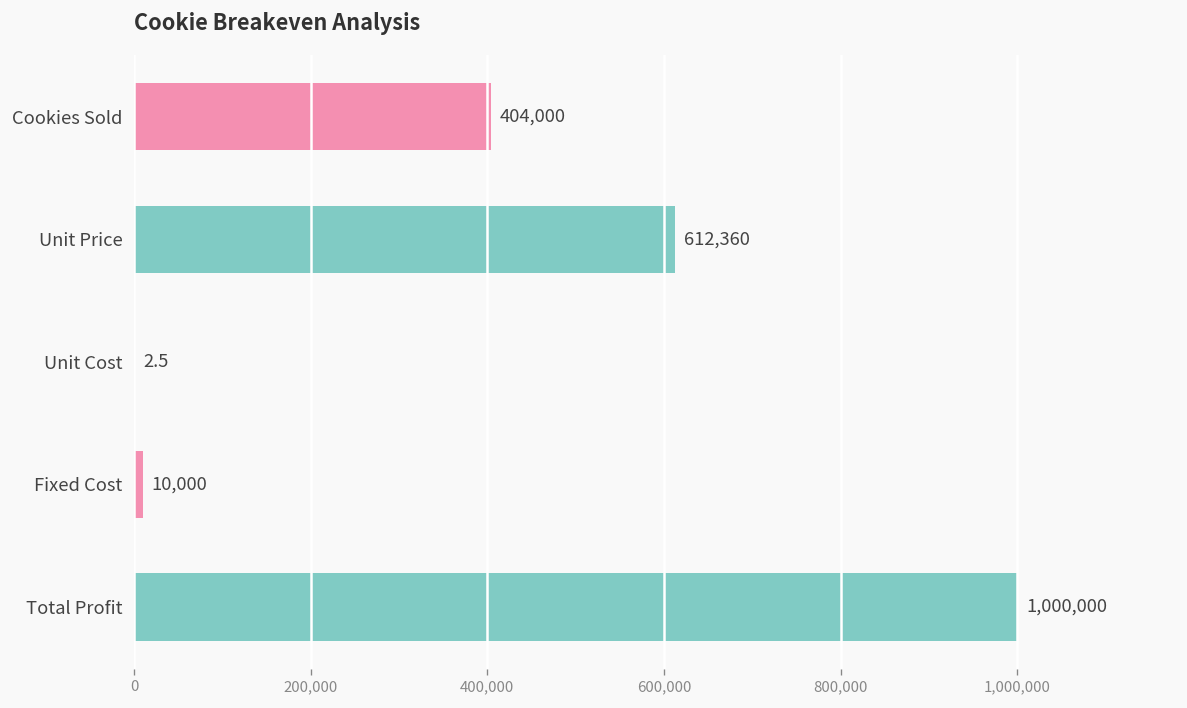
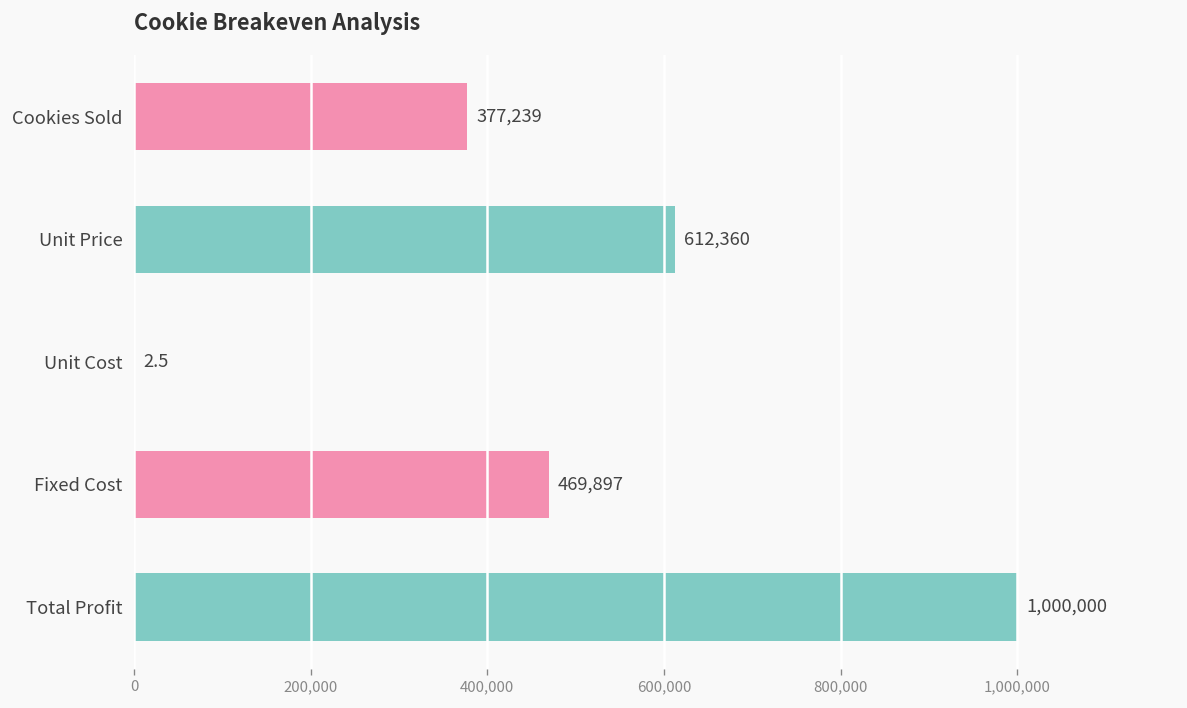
Cookies Sold: 404,000 -> 377,239
Fixed Cost: 10,000 -> 469,897
